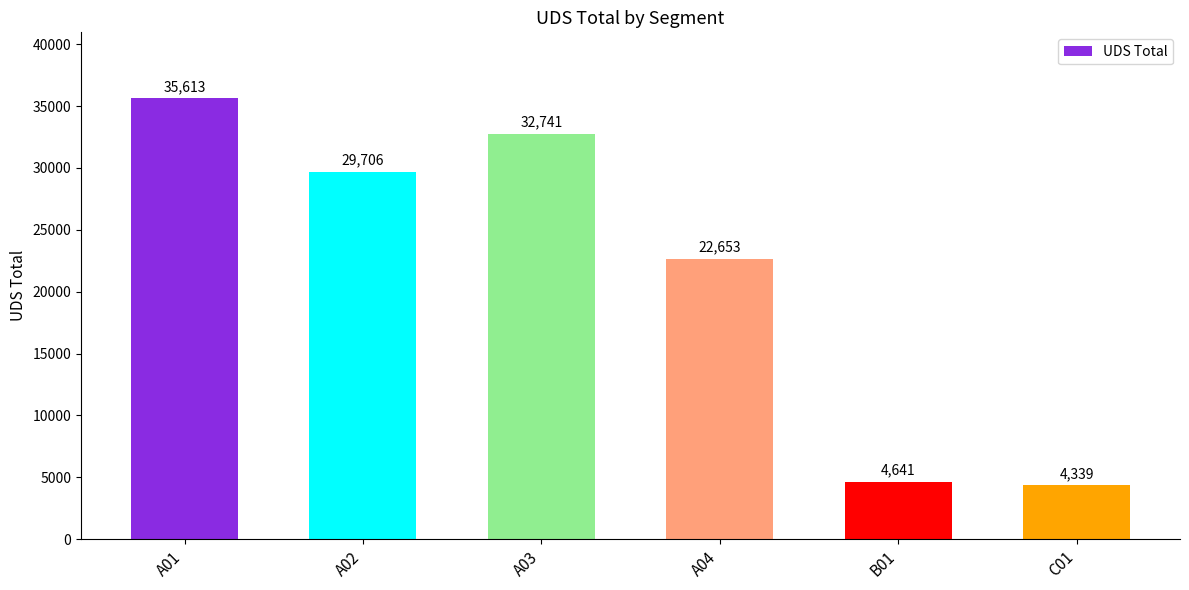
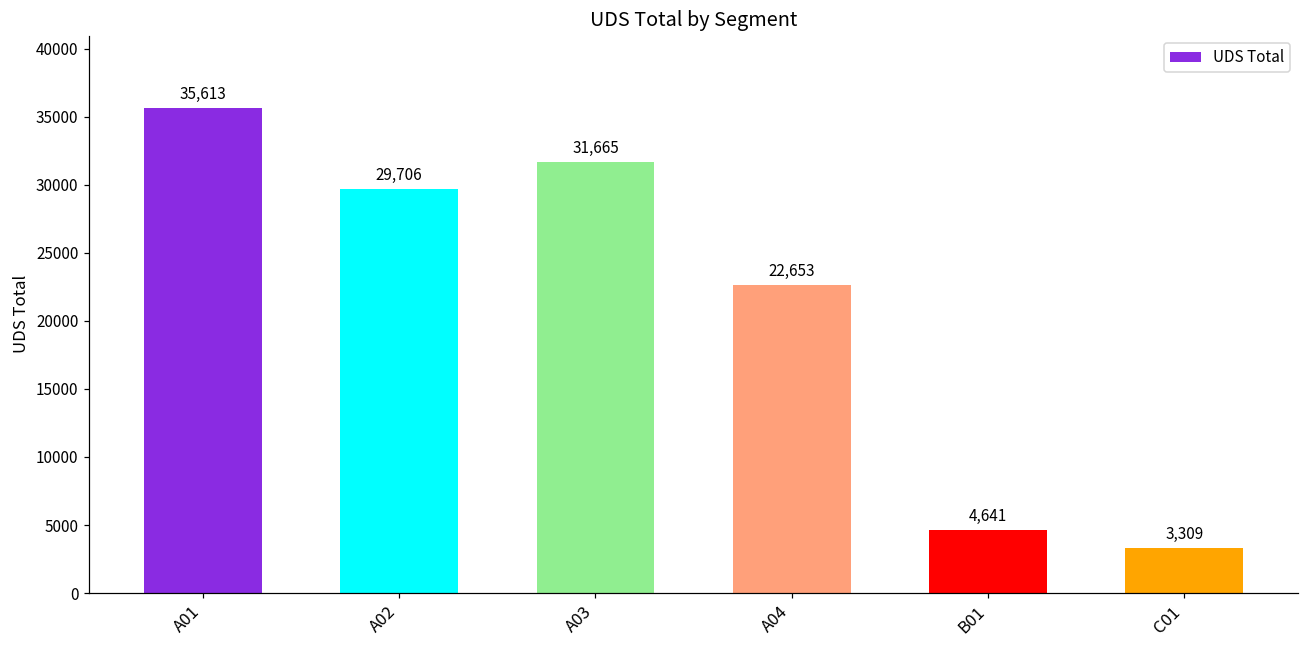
A03: 32,741 -> 31,665
C01: 4,339 -> 3,309
